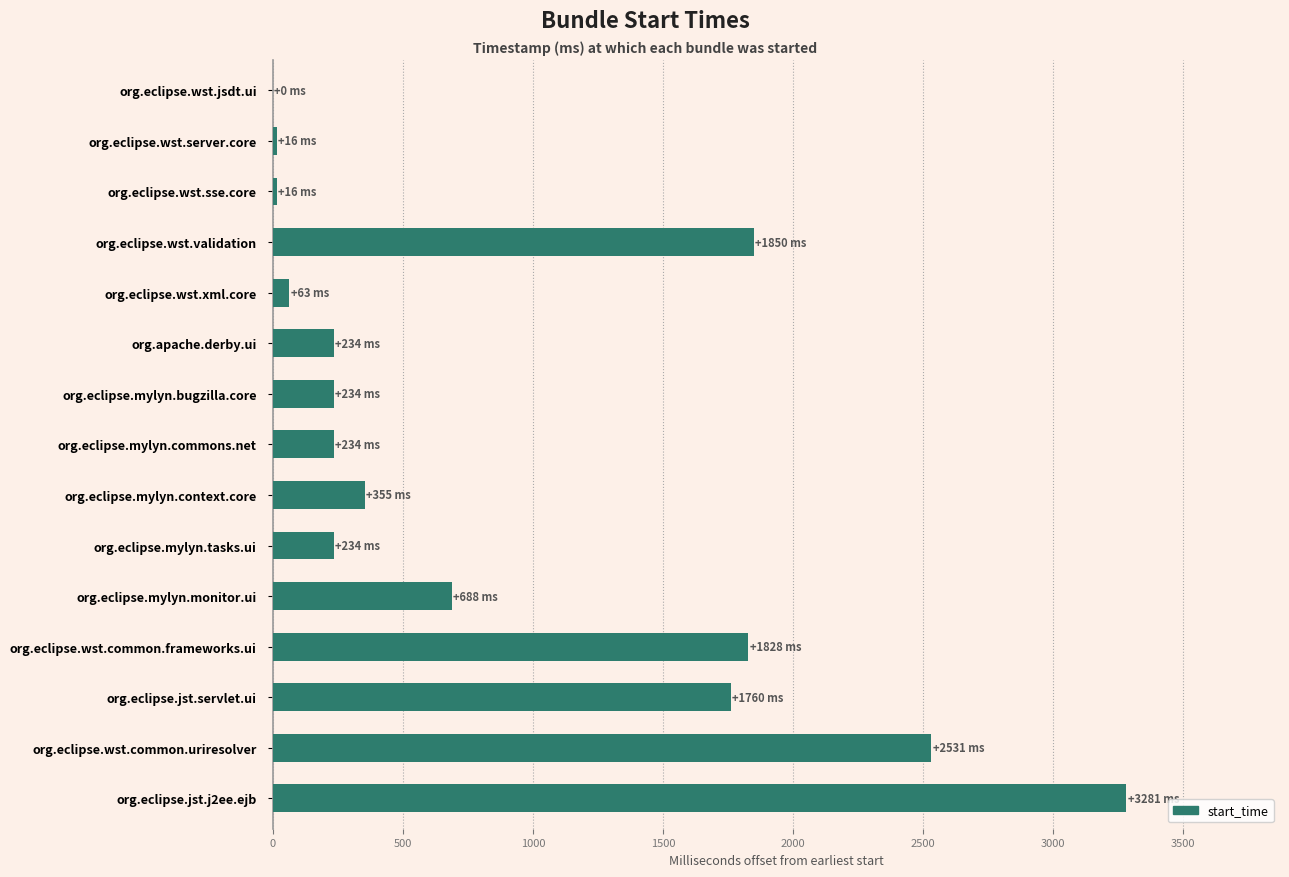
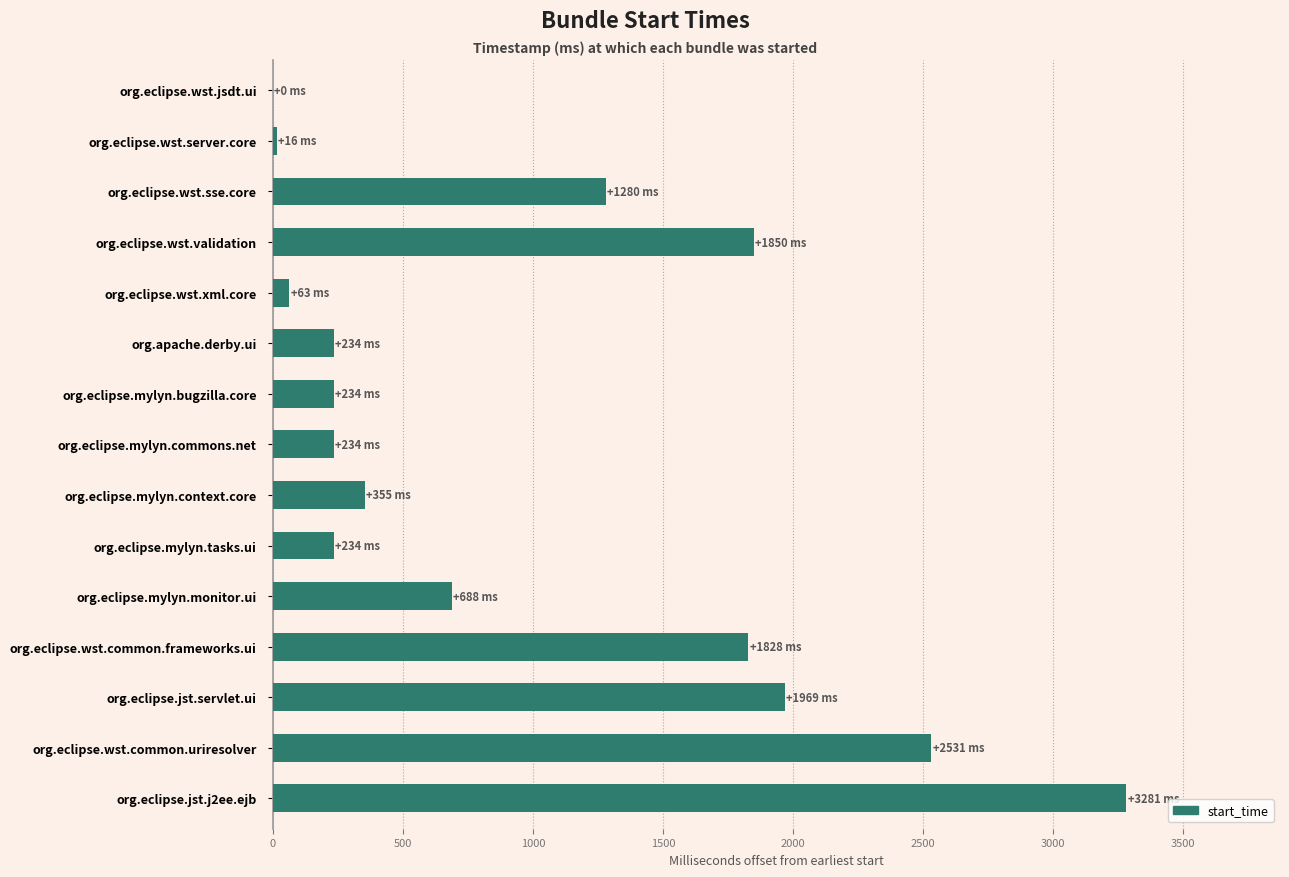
org.eclipse.wst.sse.core: +16 -> +1280
org.eclipse.jst.servlet.ui: +1760 -> +1969
